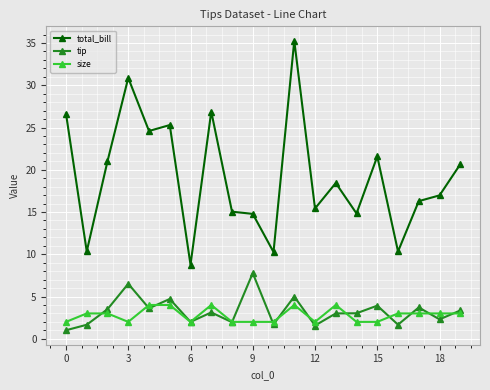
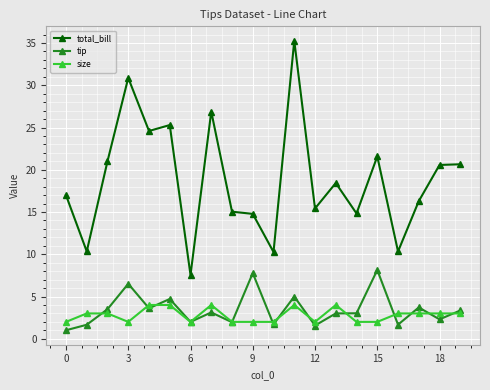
total_bill, 0: 27 -> 17
total_bill, 6: 9 -> 8
tip, 15: 4 -> 8
total_bill, 18: 17 -> 21
